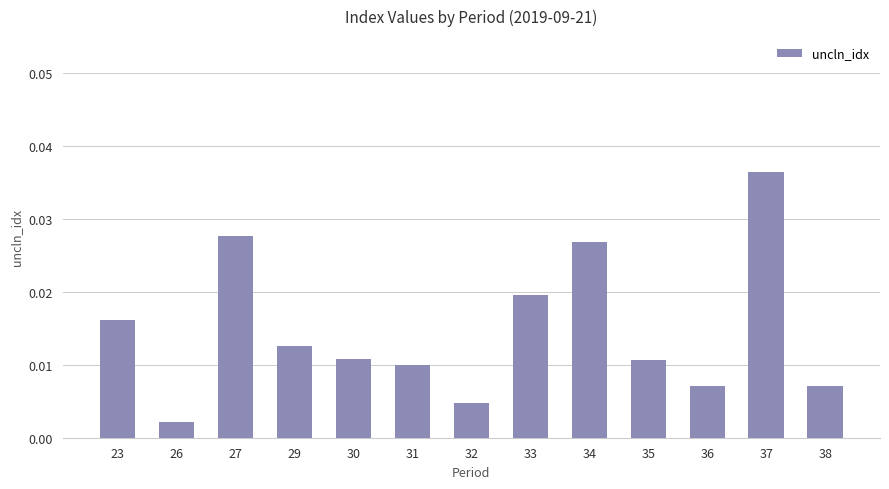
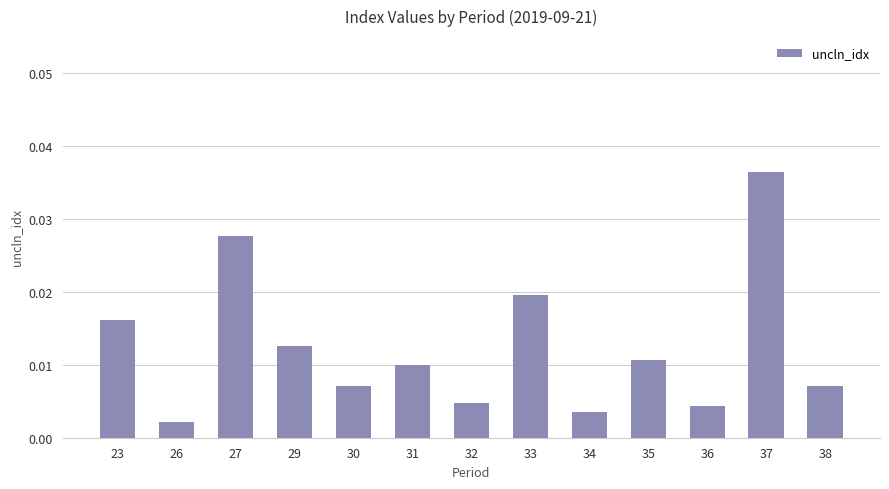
30: 0.011 -> 0.007
34: 0.027 -> 0.004
36: 0.007 -> 0.004
